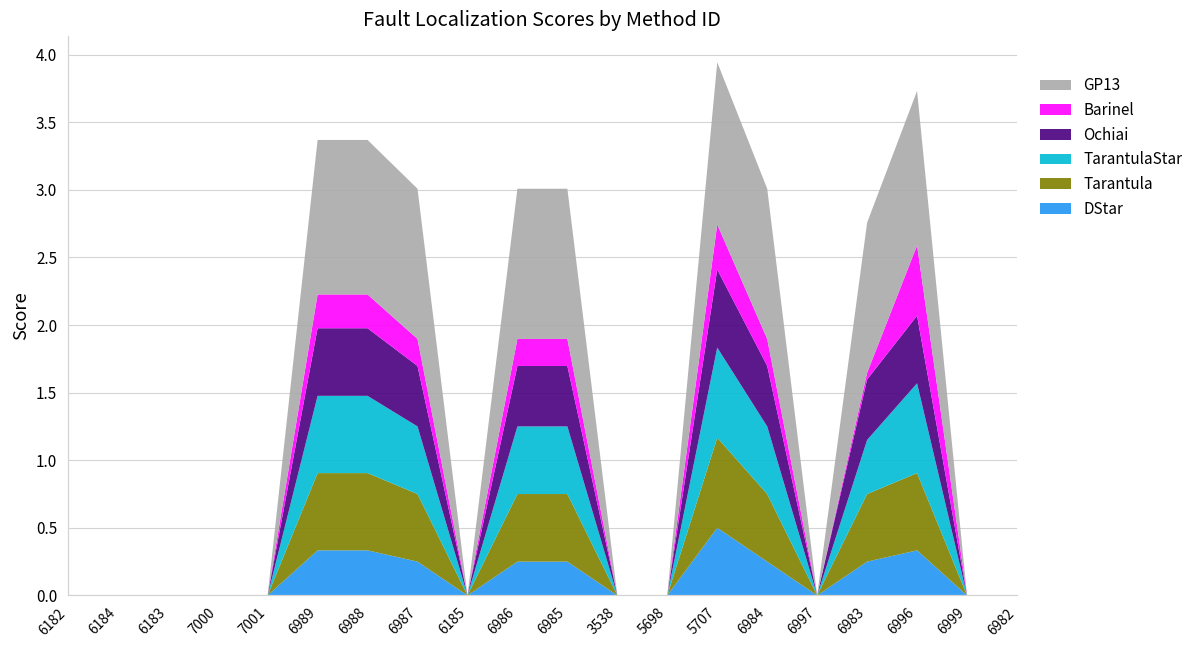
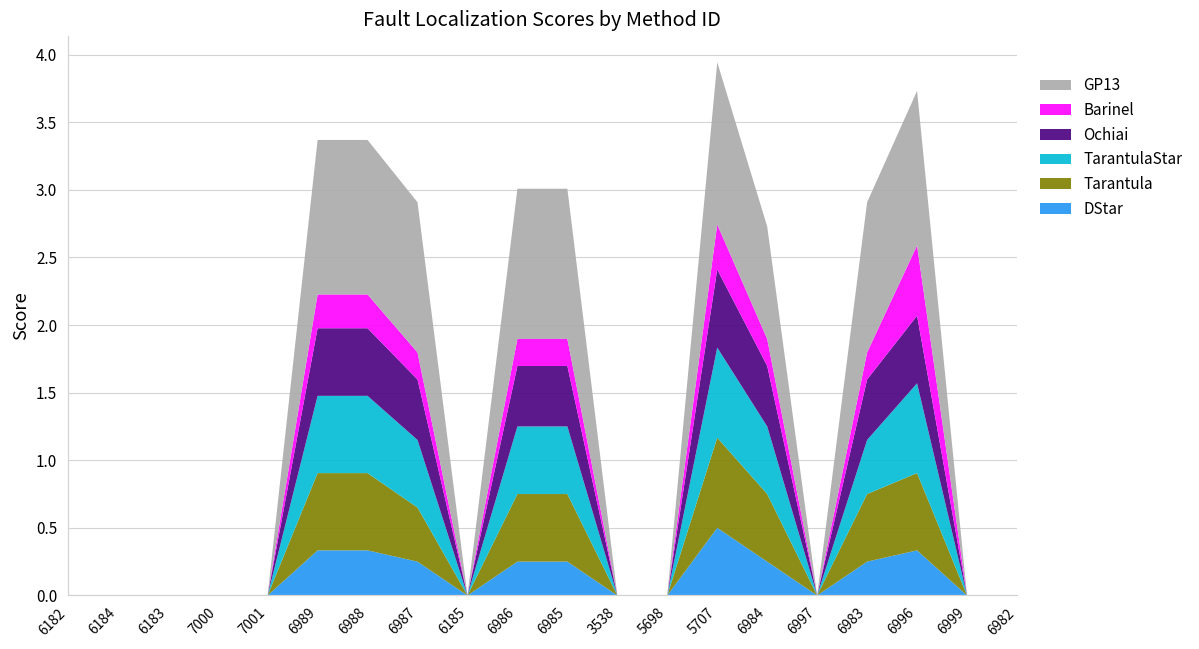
Tarantula, 6987: 0.5 -> 0.4
GP13, 6984: 1.11 -> 0.83
Barinel, 6983: 0.05 -> 0.20
